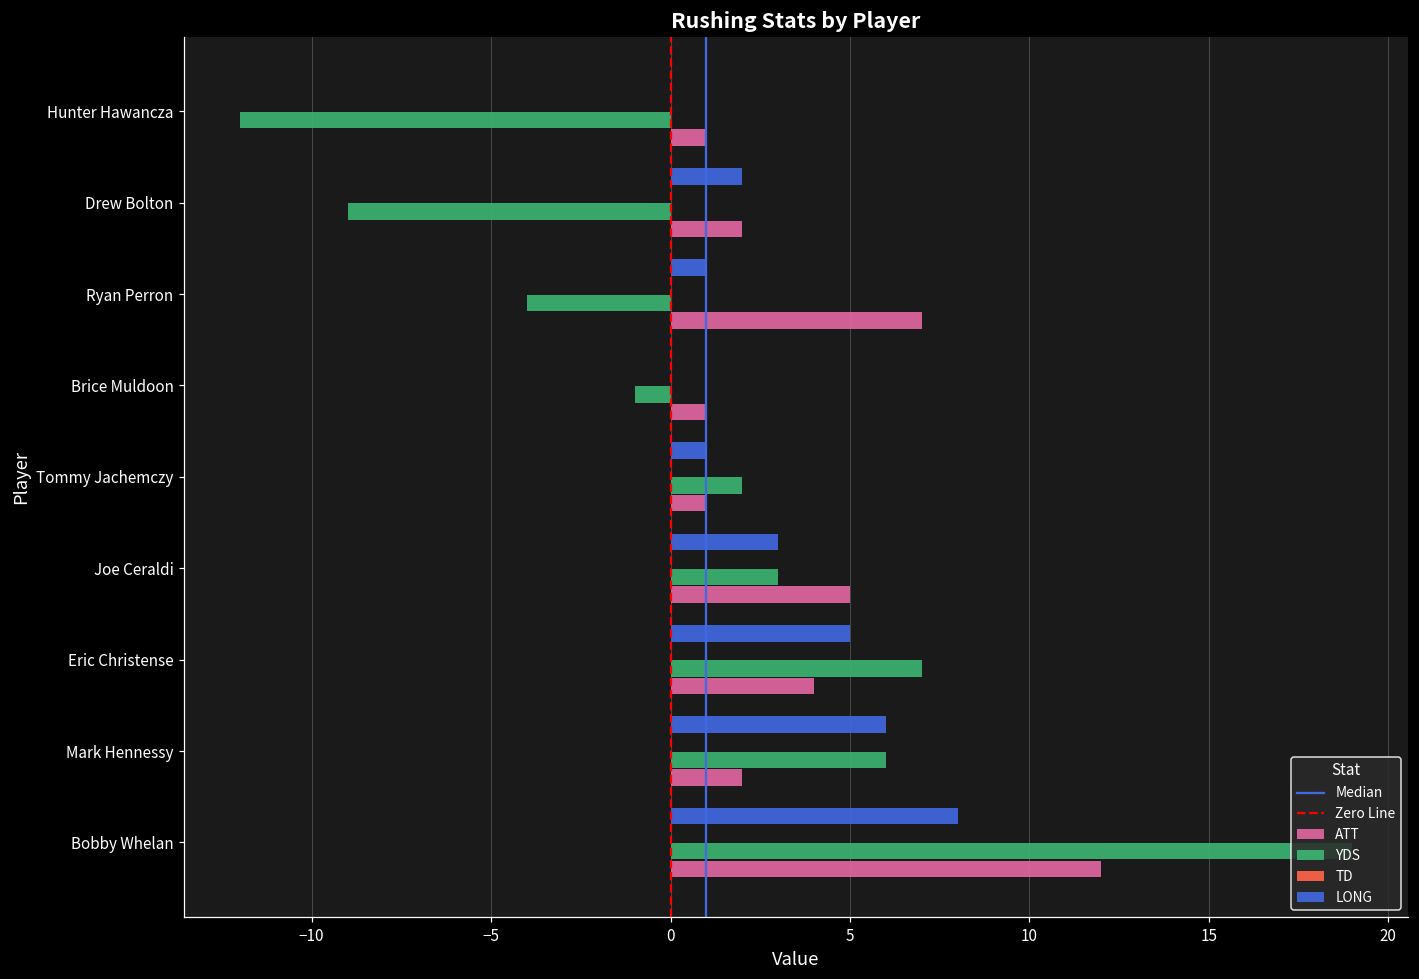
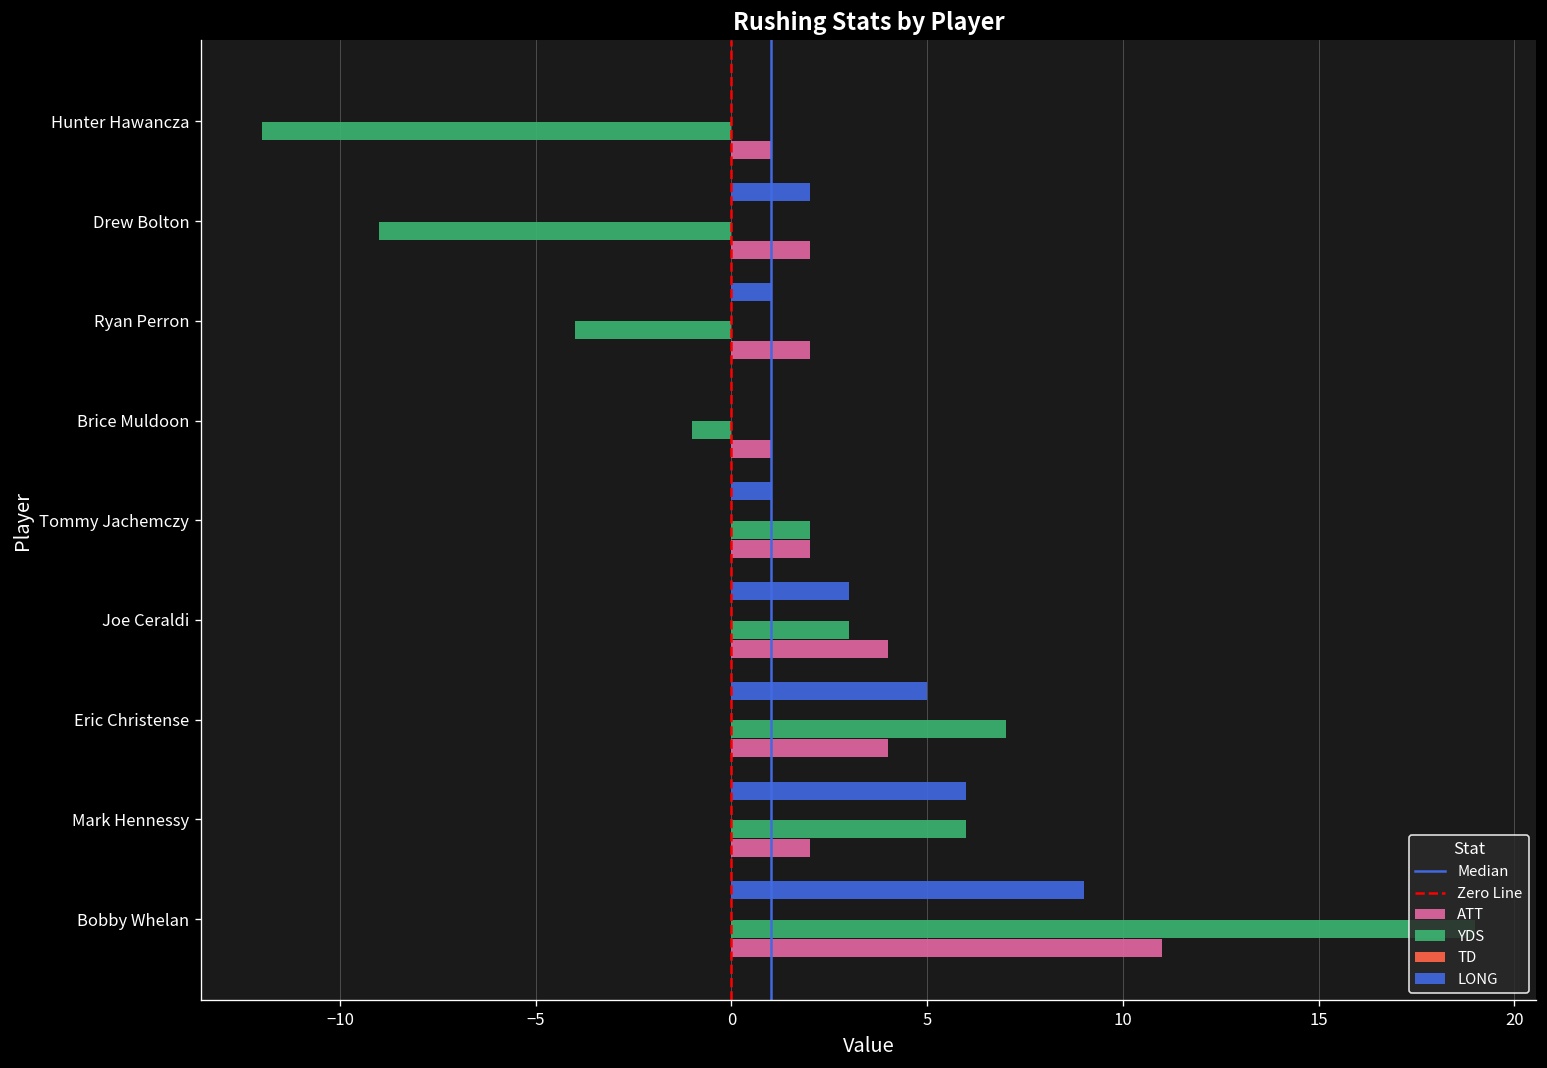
ATT, Ryan Perron: 7 -> 2
ATT, Tommy Jachemczy: 1 -> 2
ATT, Joe Ceraldi: 5 -> 4
LONG, Bobby Whelan: 8 -> 9
ATT, Bobby Whelan: 12 -> 11
